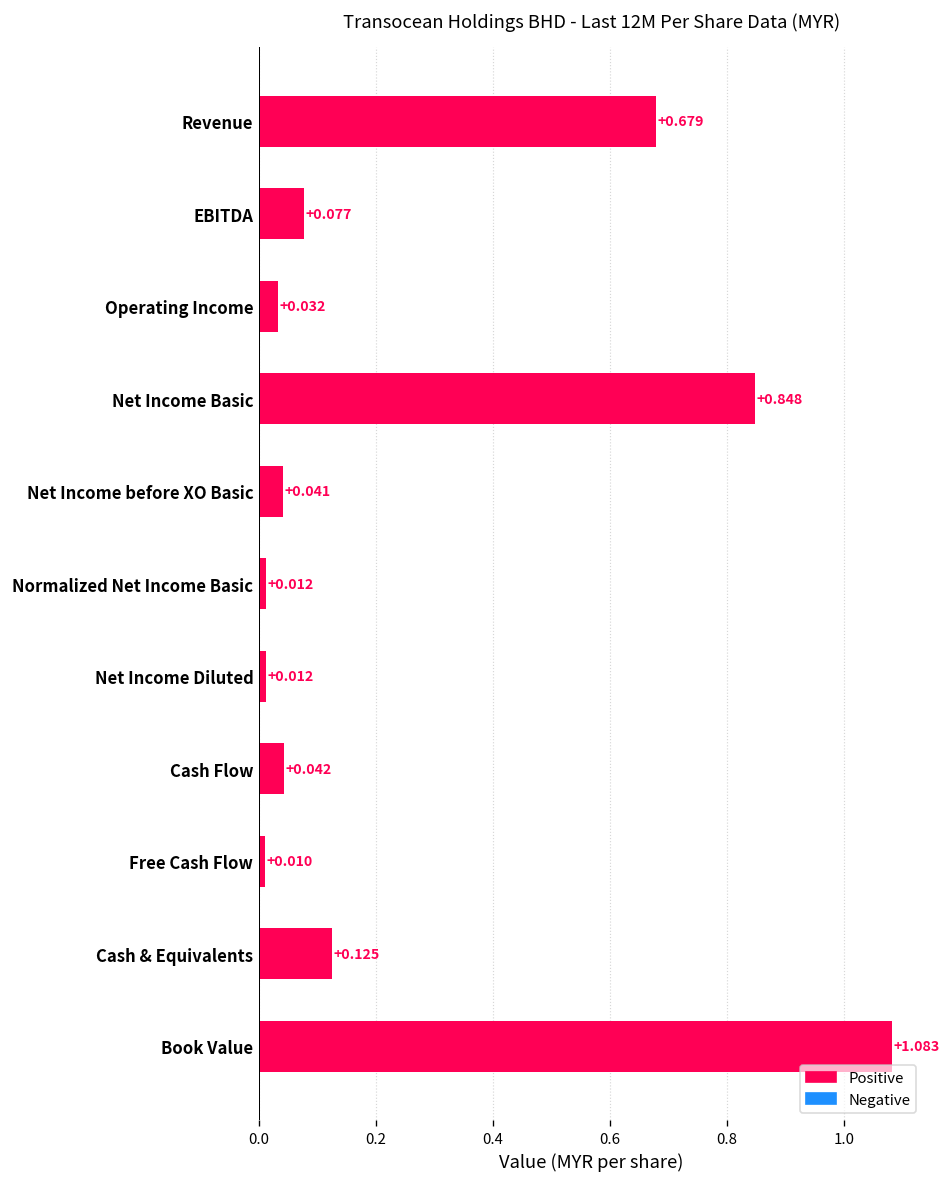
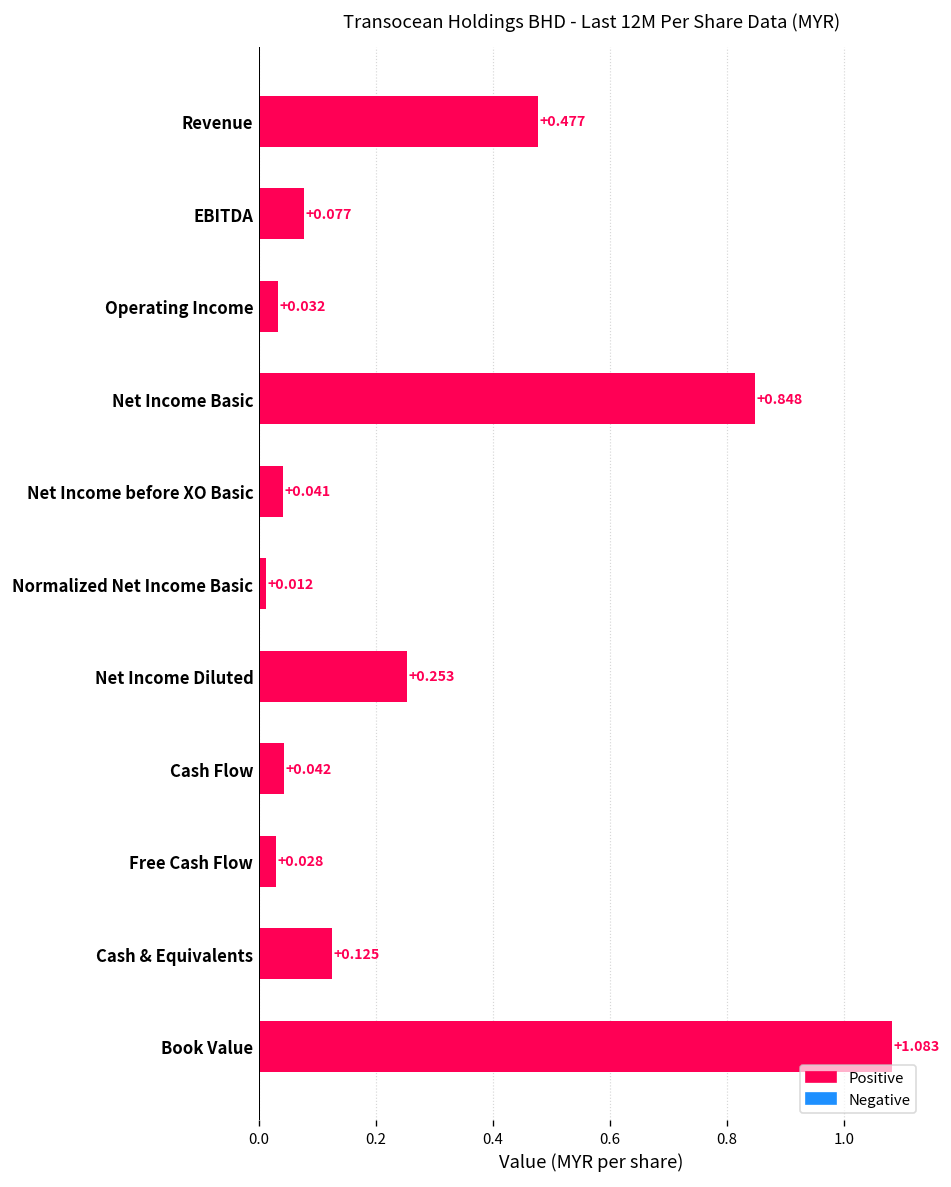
Revenue: +0.679 -> +0.477
Net Income Diluted: +0.012 -> +0.253
Free Cash Flow: +0.010 -> +0.028
